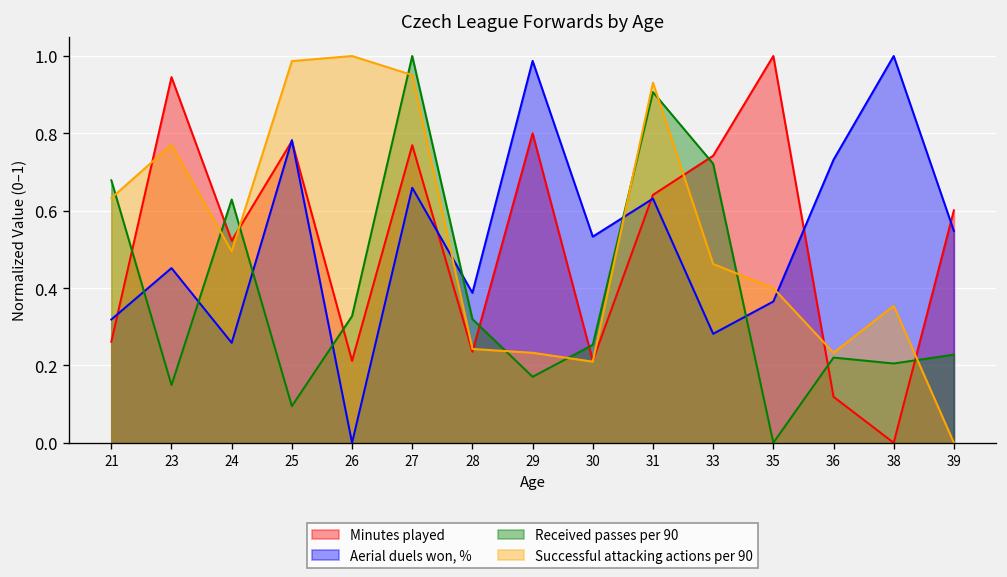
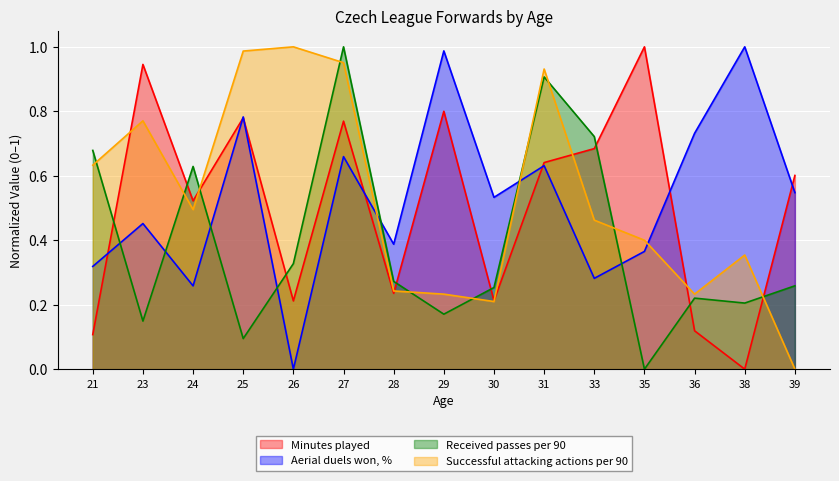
Minutes played, 21: 0.26 -> 0.11
Received passes per 90, 28: 0.32 -> 0.27
Minutes played, 33: 0.74 -> 0.68
Received passes per 90, 39: 0.23 -> 0.26
